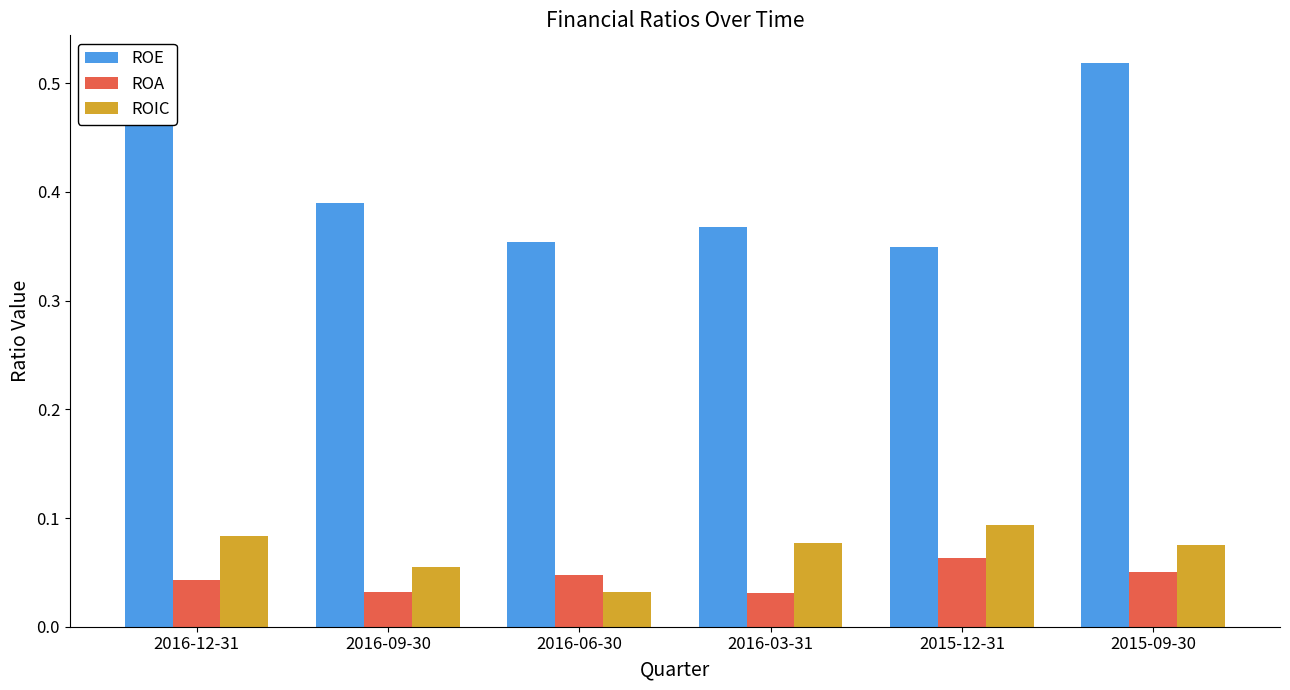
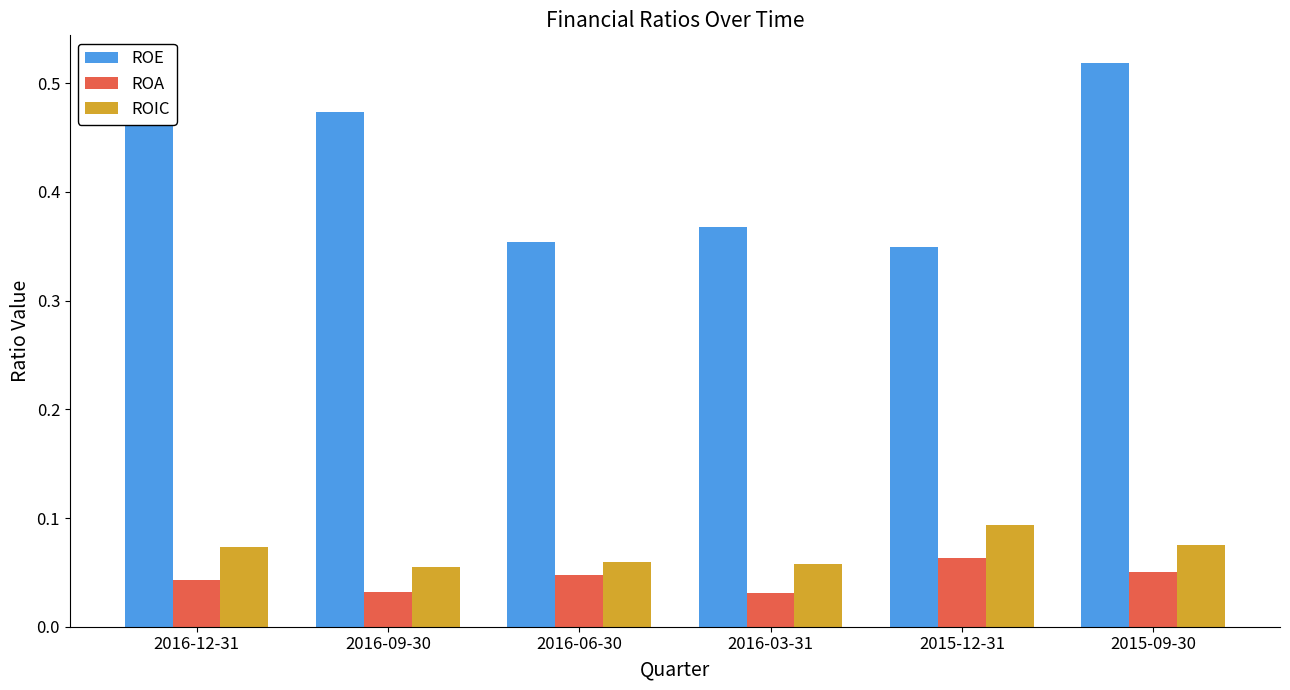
ROIC, 2016-12-31: 0.084 -> 0.074
ROE, 2016-09-30: 0.389 -> 0.474
ROIC, 2016-06-30: 0.032 -> 0.060
ROIC, 2016-03-31: 0.077 -> 0.058
